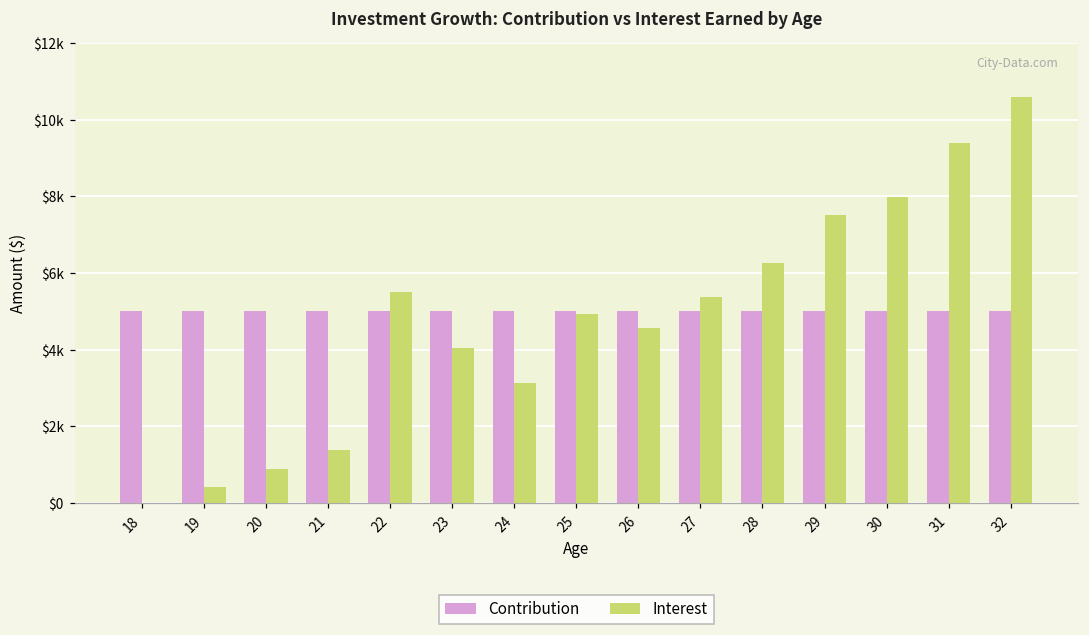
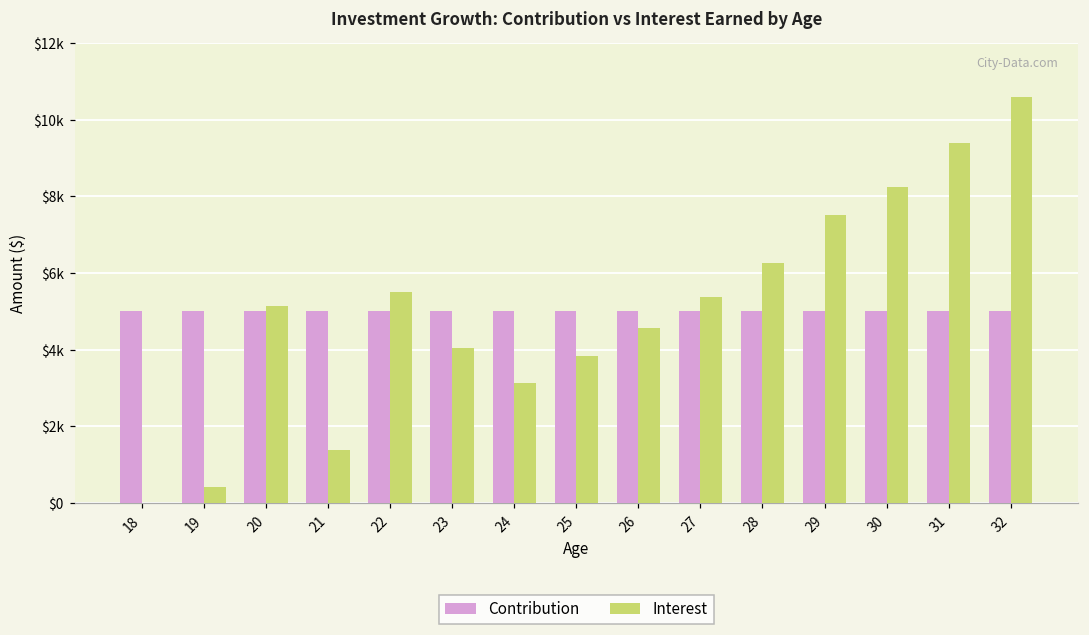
Interest, 20: $900 -> $5100
Interest, 25: $4900 -> $3800
Interest, 30: $8000 -> $8300
